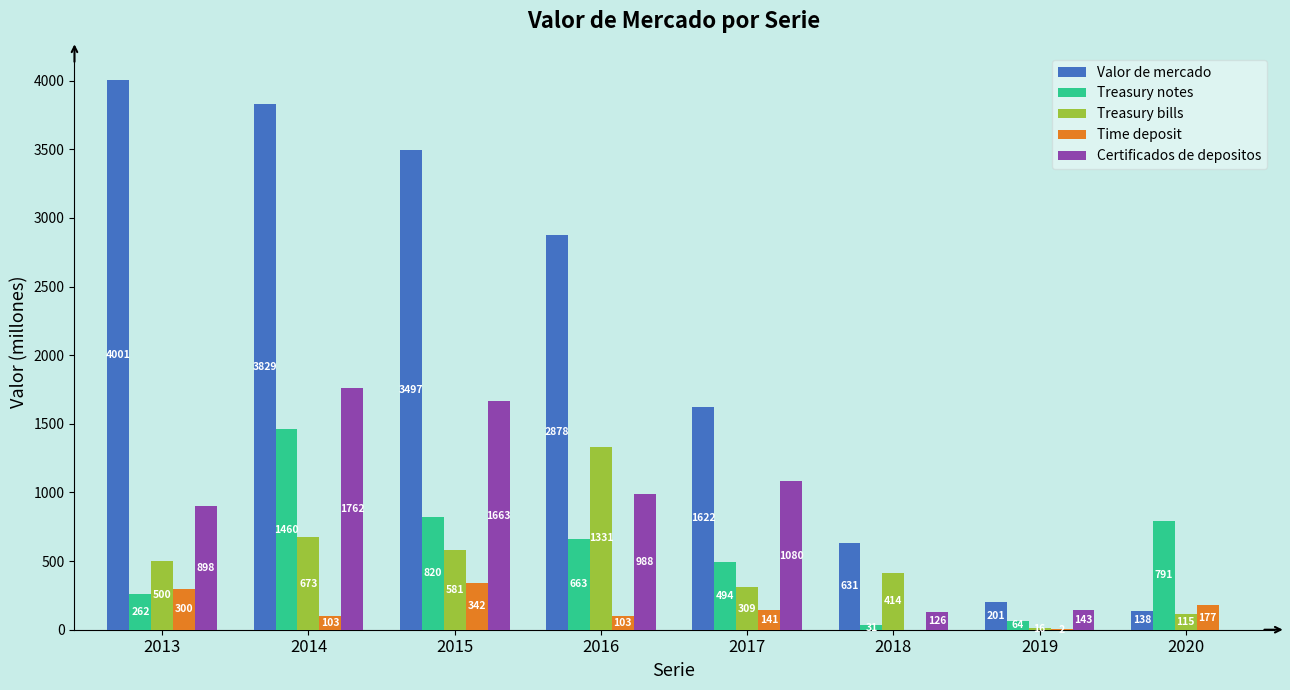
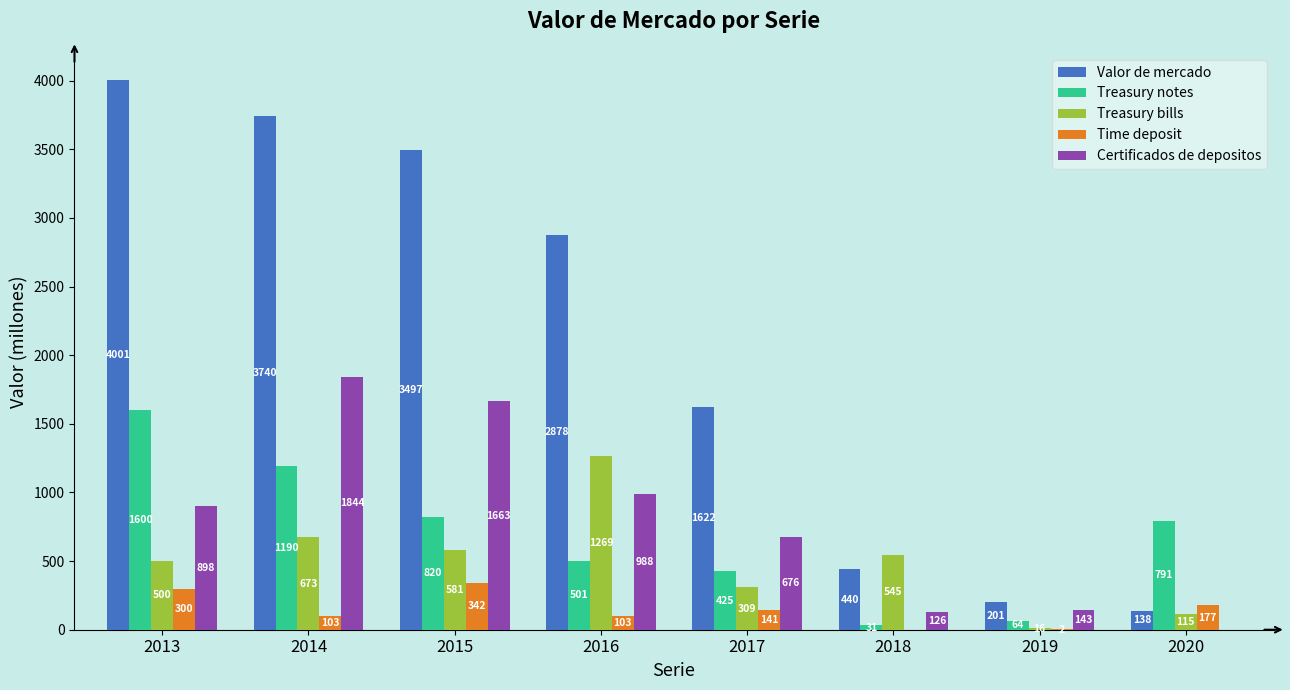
Treasury notes, 2013: 262 -> 1600
Valor de mercado, 2014: 3829 -> 3740
Treasury notes, 2014: 1460 -> 1190
Certificados de depositos, 2014: 1762 -> 1844
Treasury notes, 2016: 663 -> 501
Treasury bills, 2016: 1331 -> 1269
Treasury notes, 2017: 494 -> 425
Certificados de depositos, 2017: 1080 -> 676
Valor de mercado, 2018: 631 -> 440
Treasury bills, 2018: 414 -> 545
